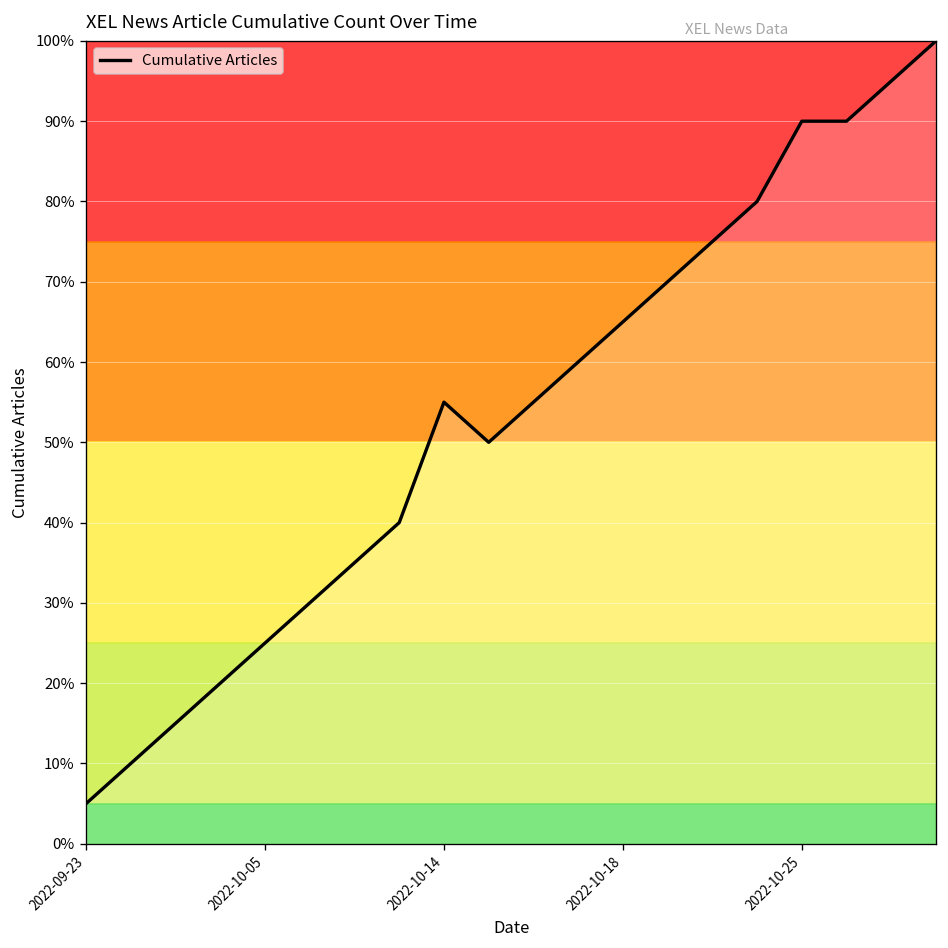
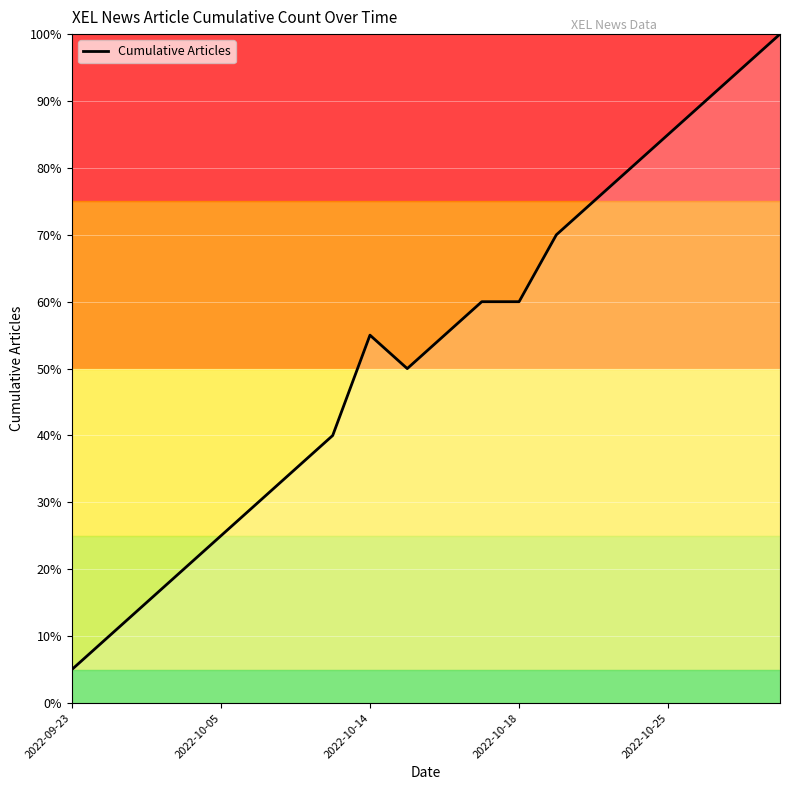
2022-10-18: 65% -> 60%
2022-10-25: 90% -> 85%
